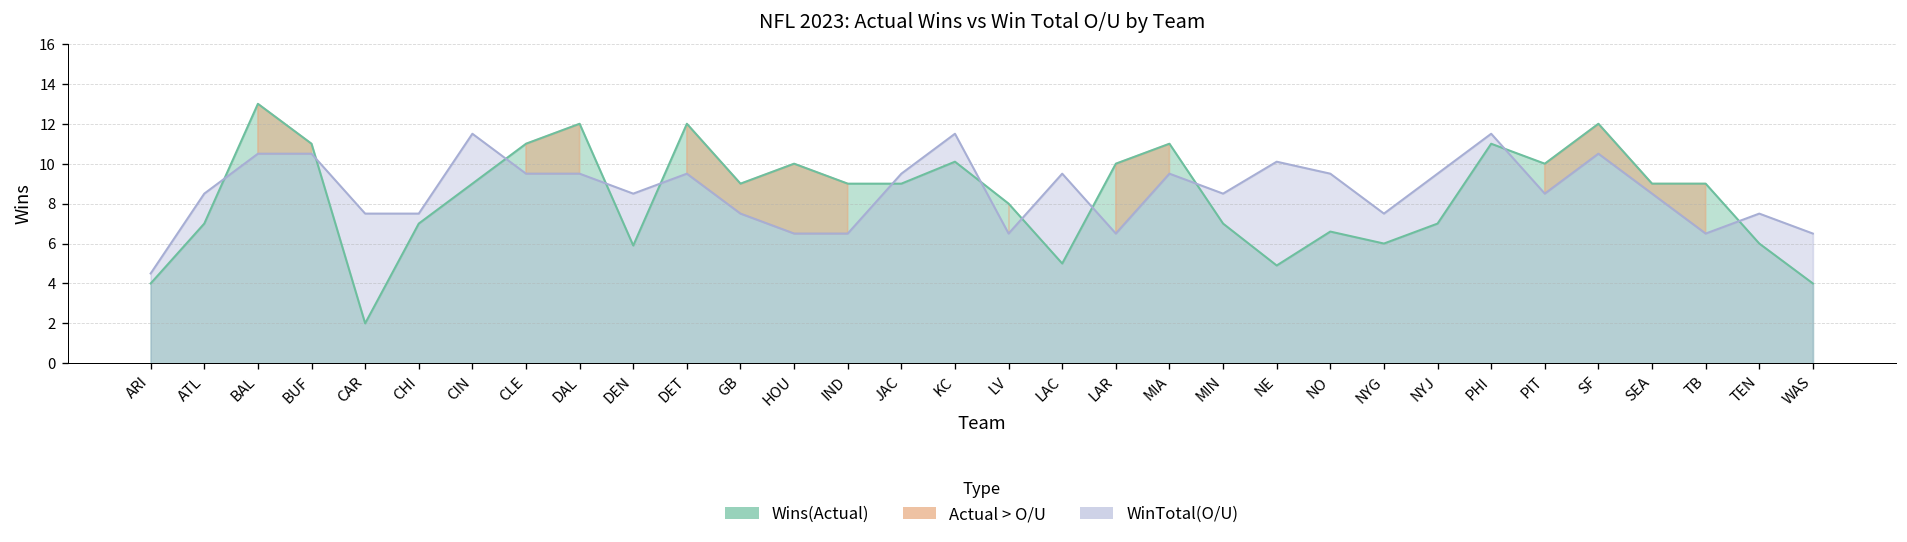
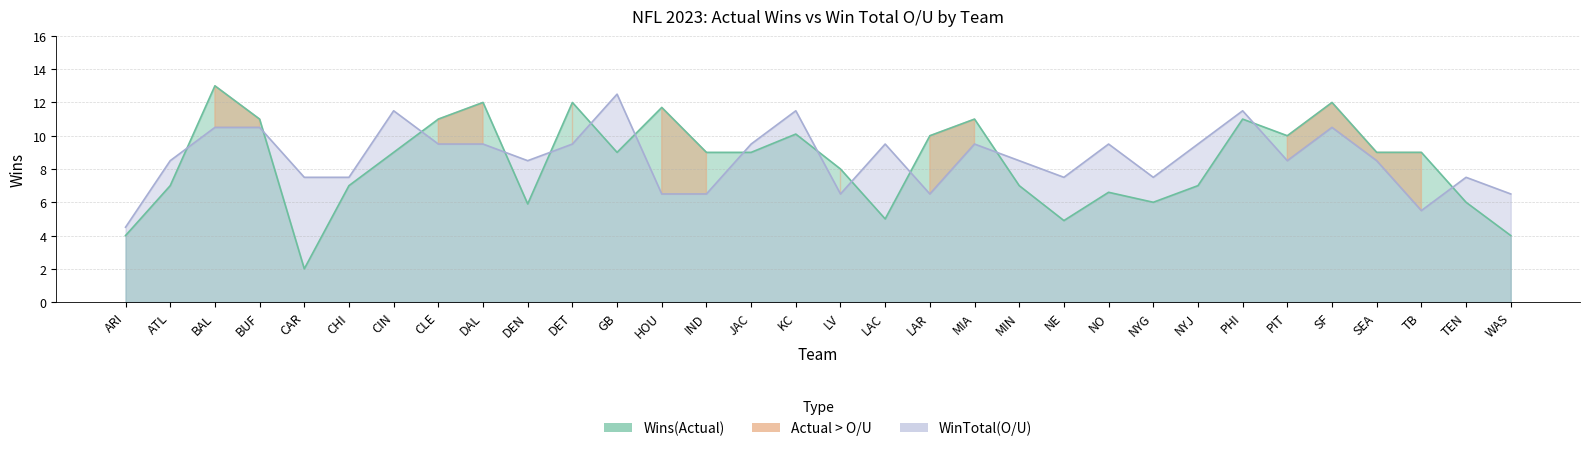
WinTotal(O/U), GB: 7.5 -> 12.5
Wins(Actual), HOU: 10.0 -> 11.7
WinTotal(O/U), NE: 10.1 -> 7.5
WinTotal(O/U), TB: 6.5 -> 5.5
